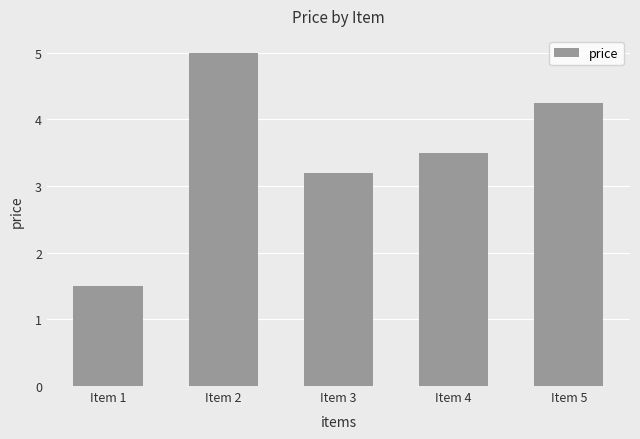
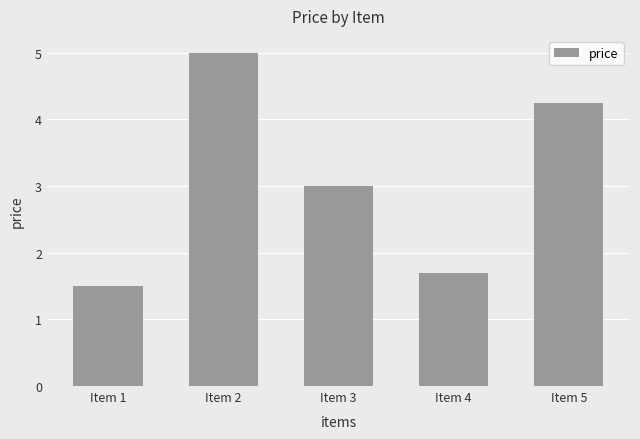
Item 3: 3.2 -> 3.0
Item 4: 3.5 -> 1.7
